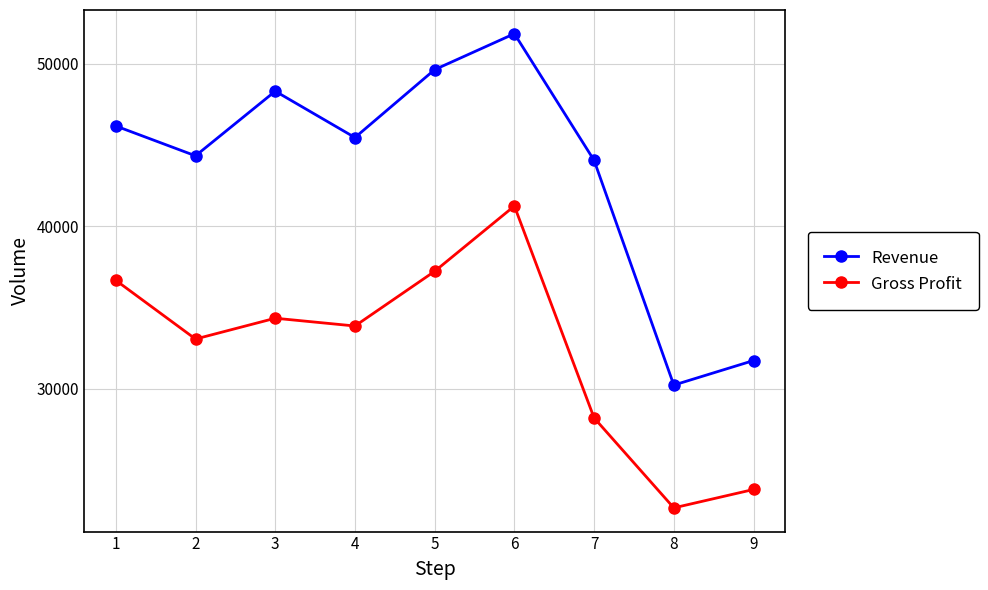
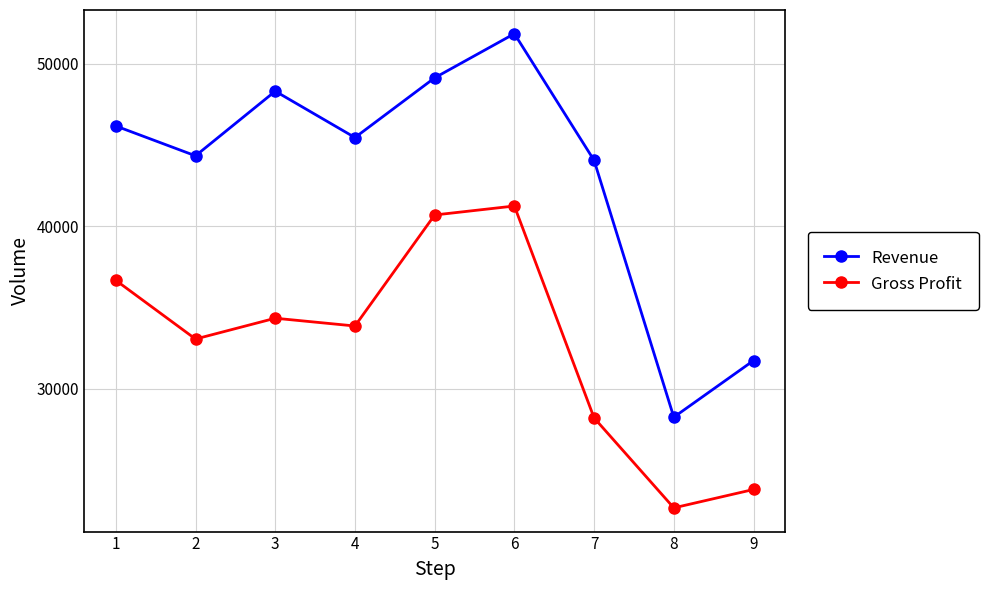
Revenue, 5: 49600 -> 49100
Gross Profit, 5: 37200 -> 40700
Revenue, 8: 30200 -> 28200
